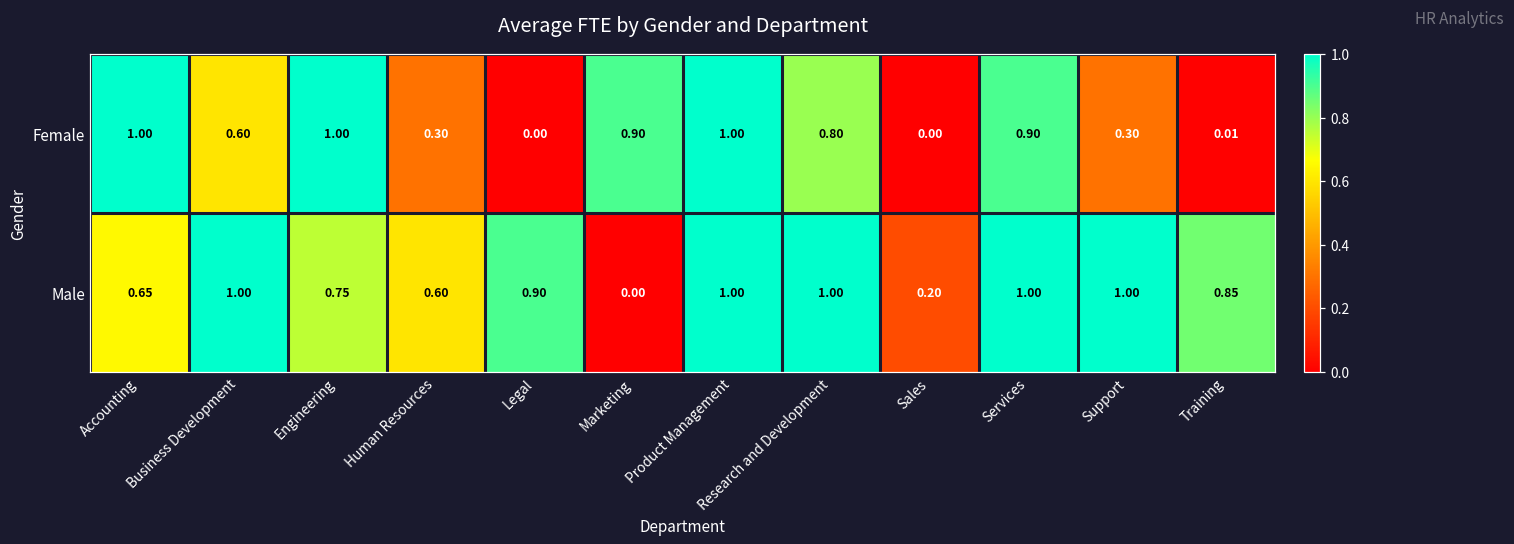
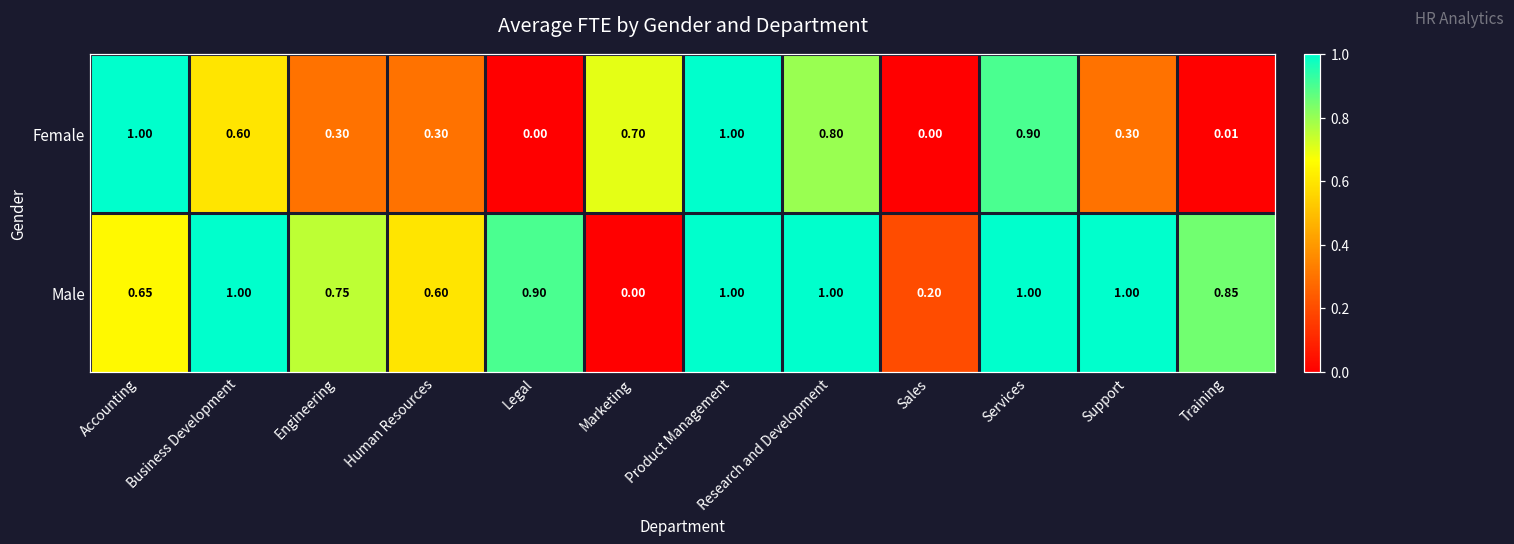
Female, Engineering: 1.00 -> 0.30
Female, Marketing: 0.90 -> 0.70
